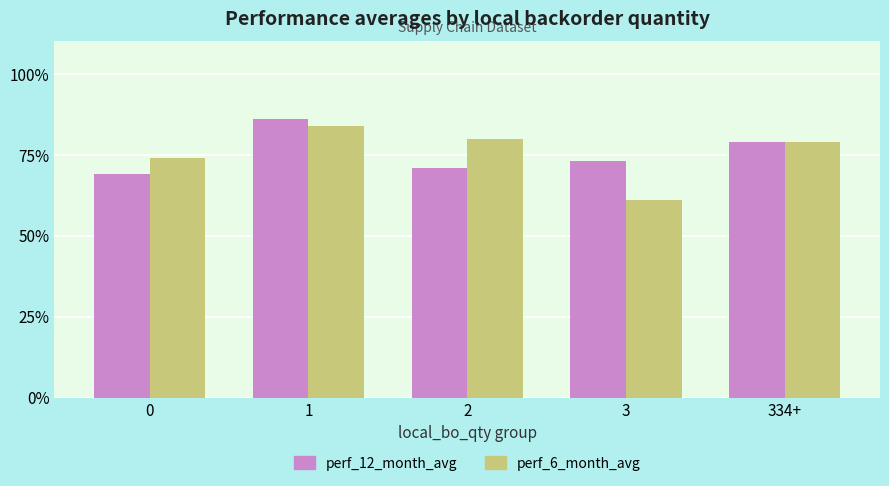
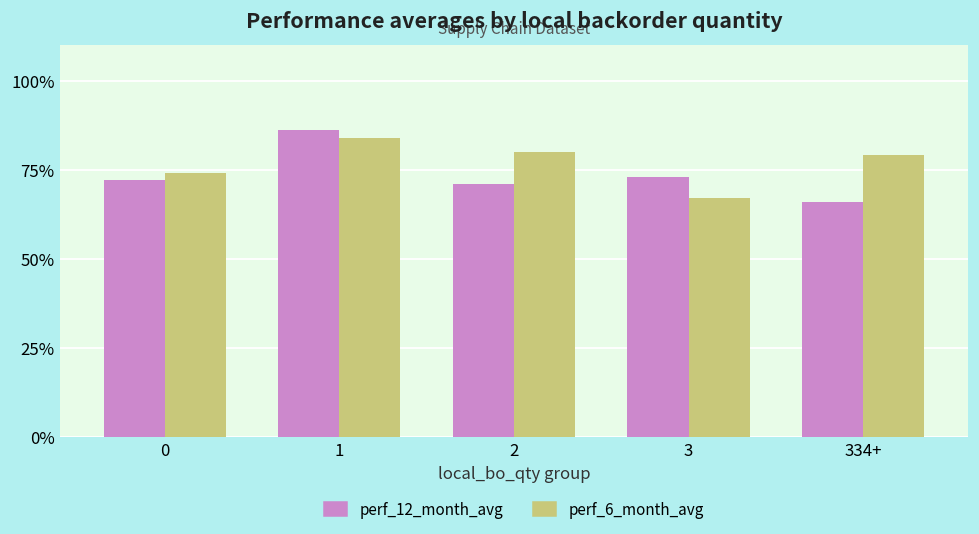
perf_12_month_avg, 0: 69% -> 72%
perf_6_month_avg, 3: 61% -> 67%
perf_12_month_avg, 334+: 79% -> 66%
